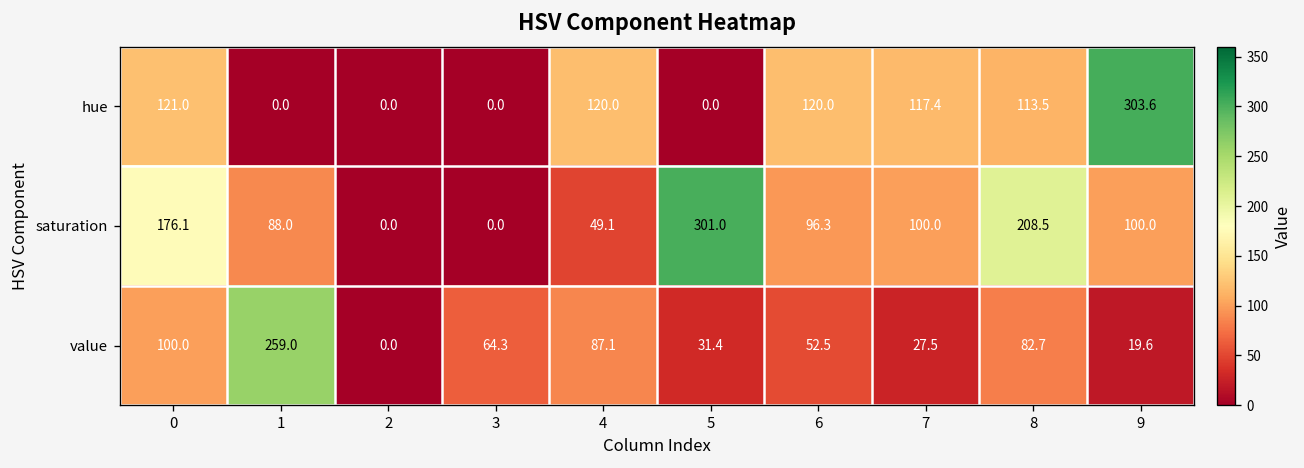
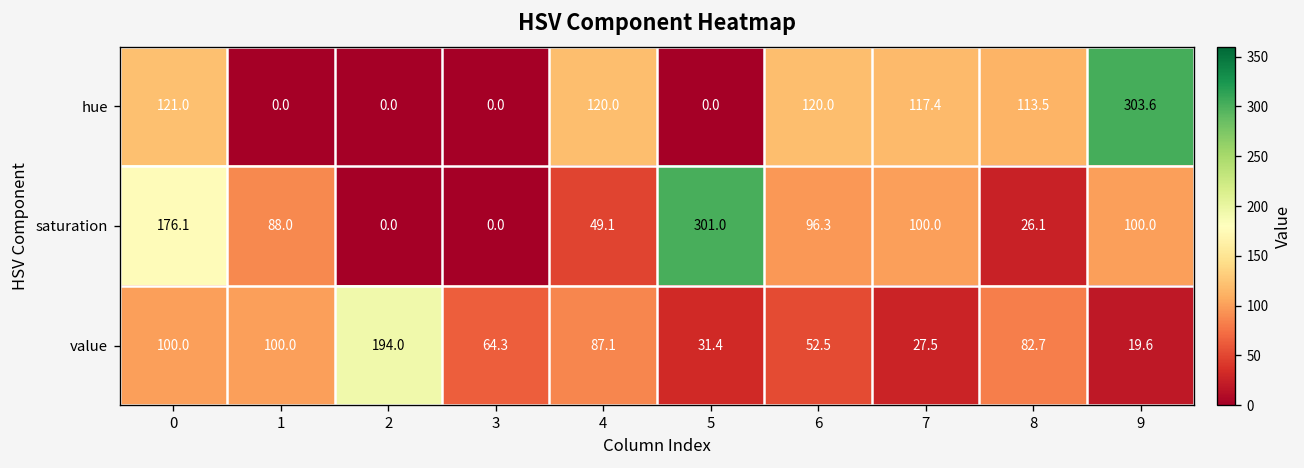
saturation, 8: 208.5 -> 26.1
value, 1: 259.0 -> 100.0
value, 2: 0.0 -> 194.0
